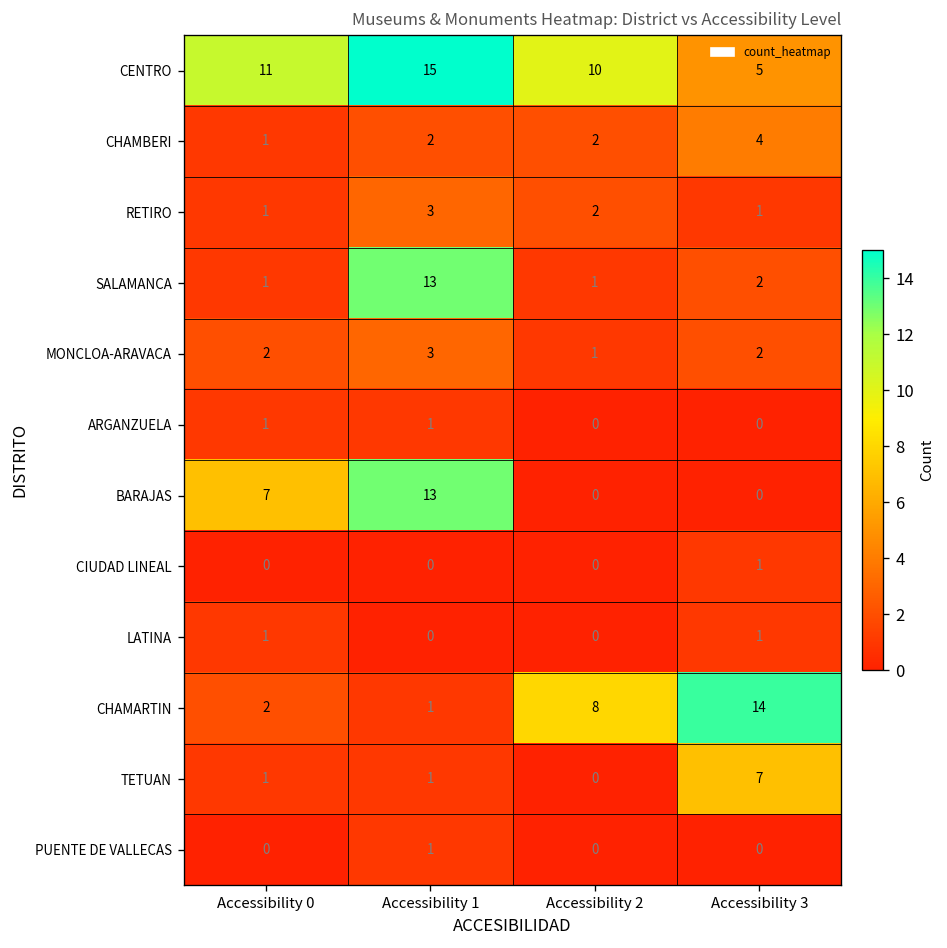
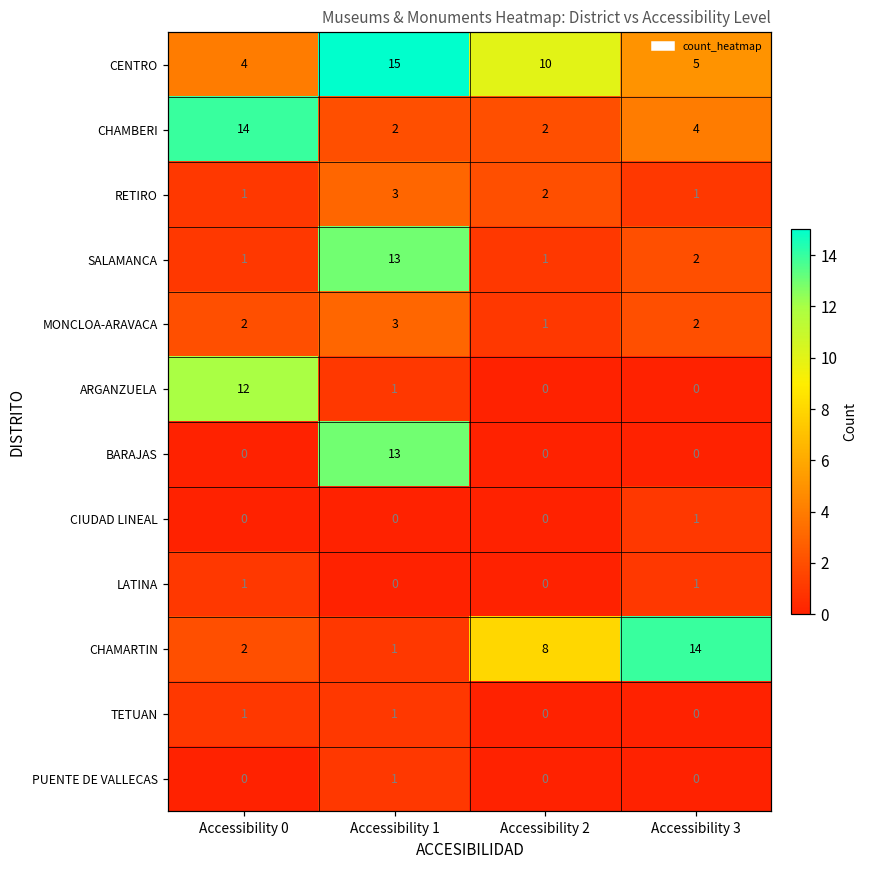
CENTRO, Accessibility 0: 11 -> 4
CHAMBERI, Accessibility 0: 1 -> 14
ARGANZUELA, Accessibility 0: 1 -> 12
BARAJAS, Accessibility 0: 7 -> 0
TETUAN, Accessibility 3: 7 -> 0
